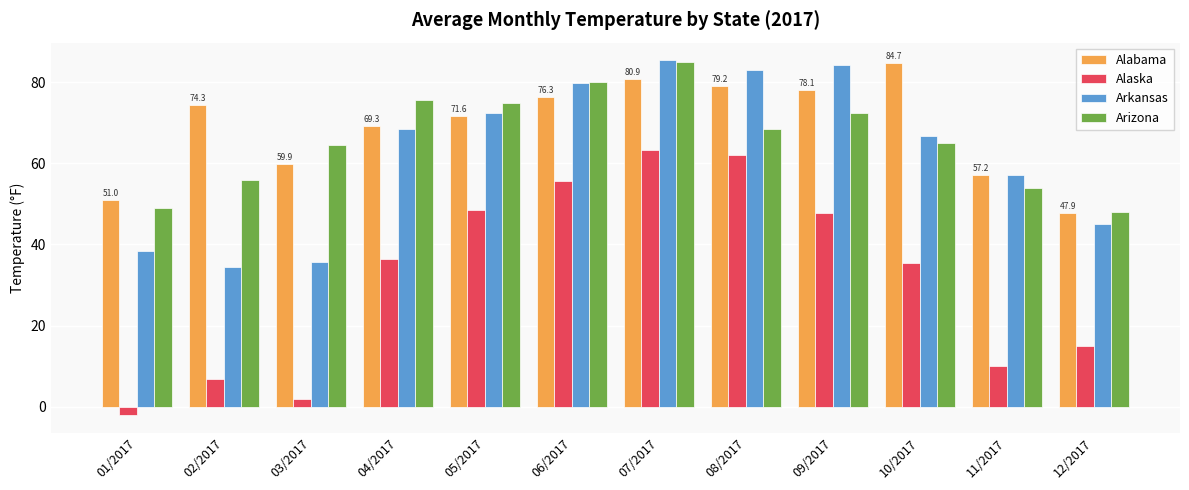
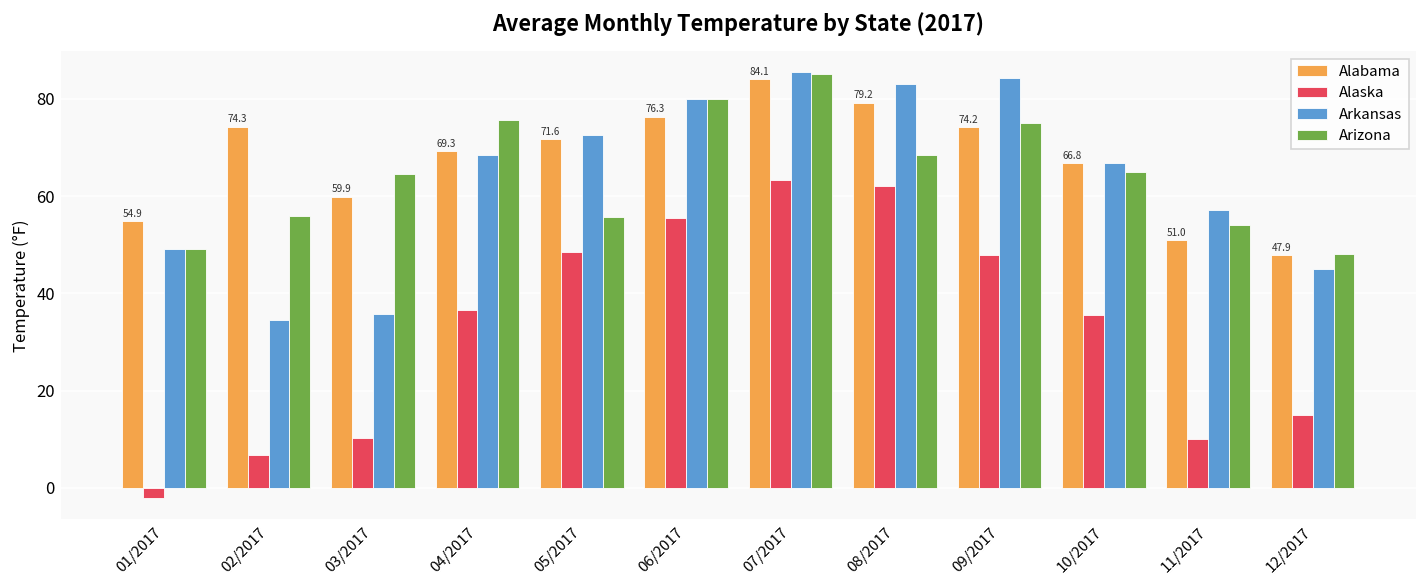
Alabama, 01/2017: 51.0 -> 54.9
Arkansas, 01/2017: 38 -> 49
Alaska, 03/2017: 2 -> 10
Arizona, 05/2017: 75 -> 56
Alabama, 07/2017: 80.9 -> 84.1
Alabama, 09/2017: 78.1 -> 74.2
Arizona, 09/2017: 72 -> 75
Alabama, 10/2017: 84.7 -> 66.8
Alabama, 11/2017: 57.2 -> 51.0
